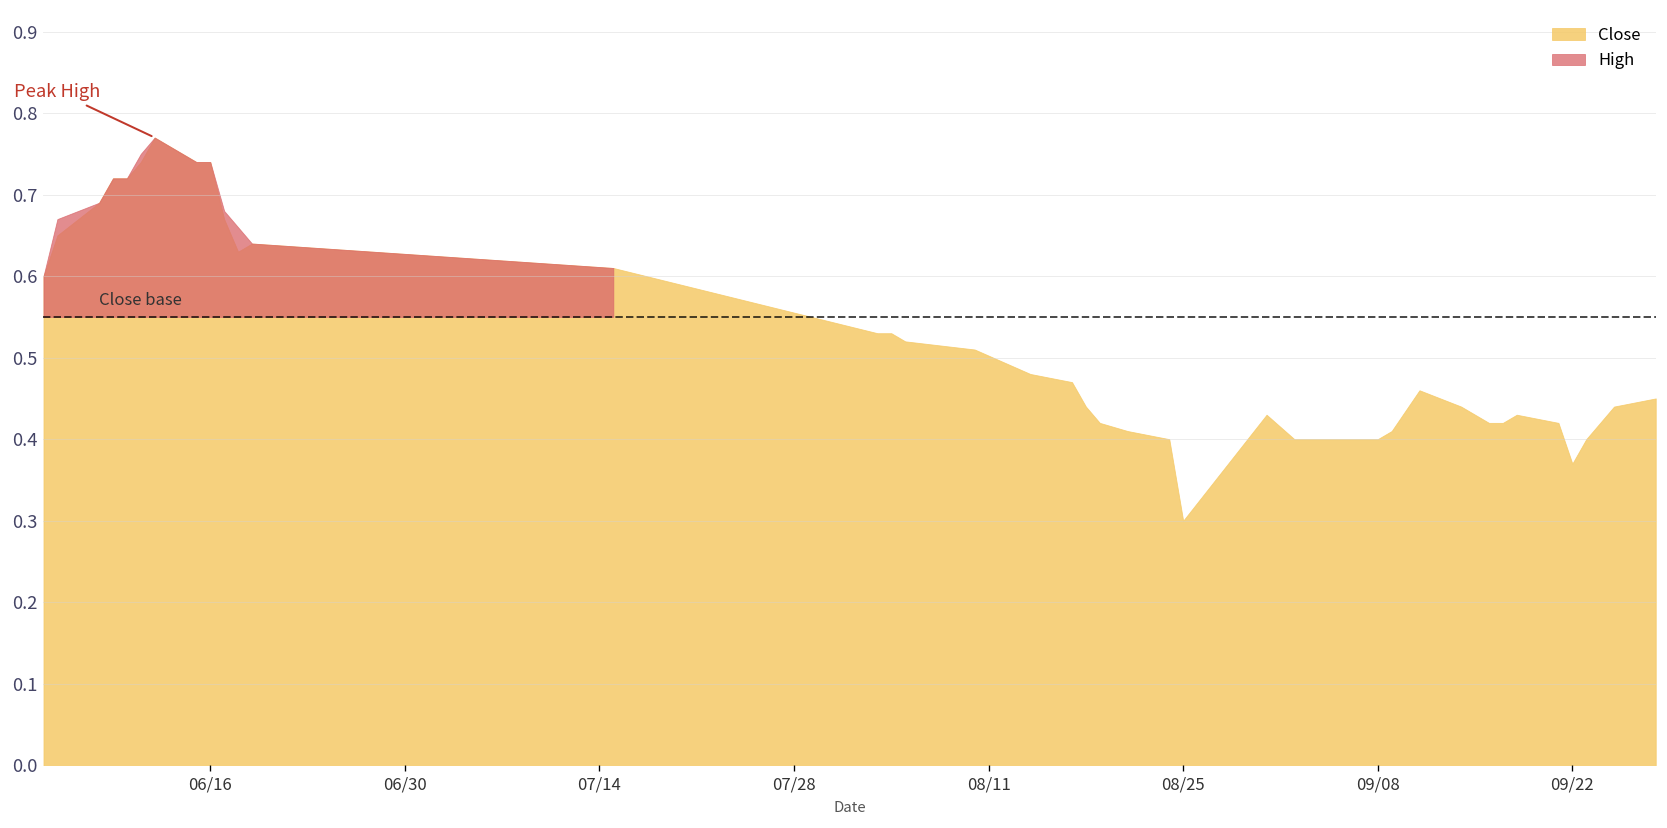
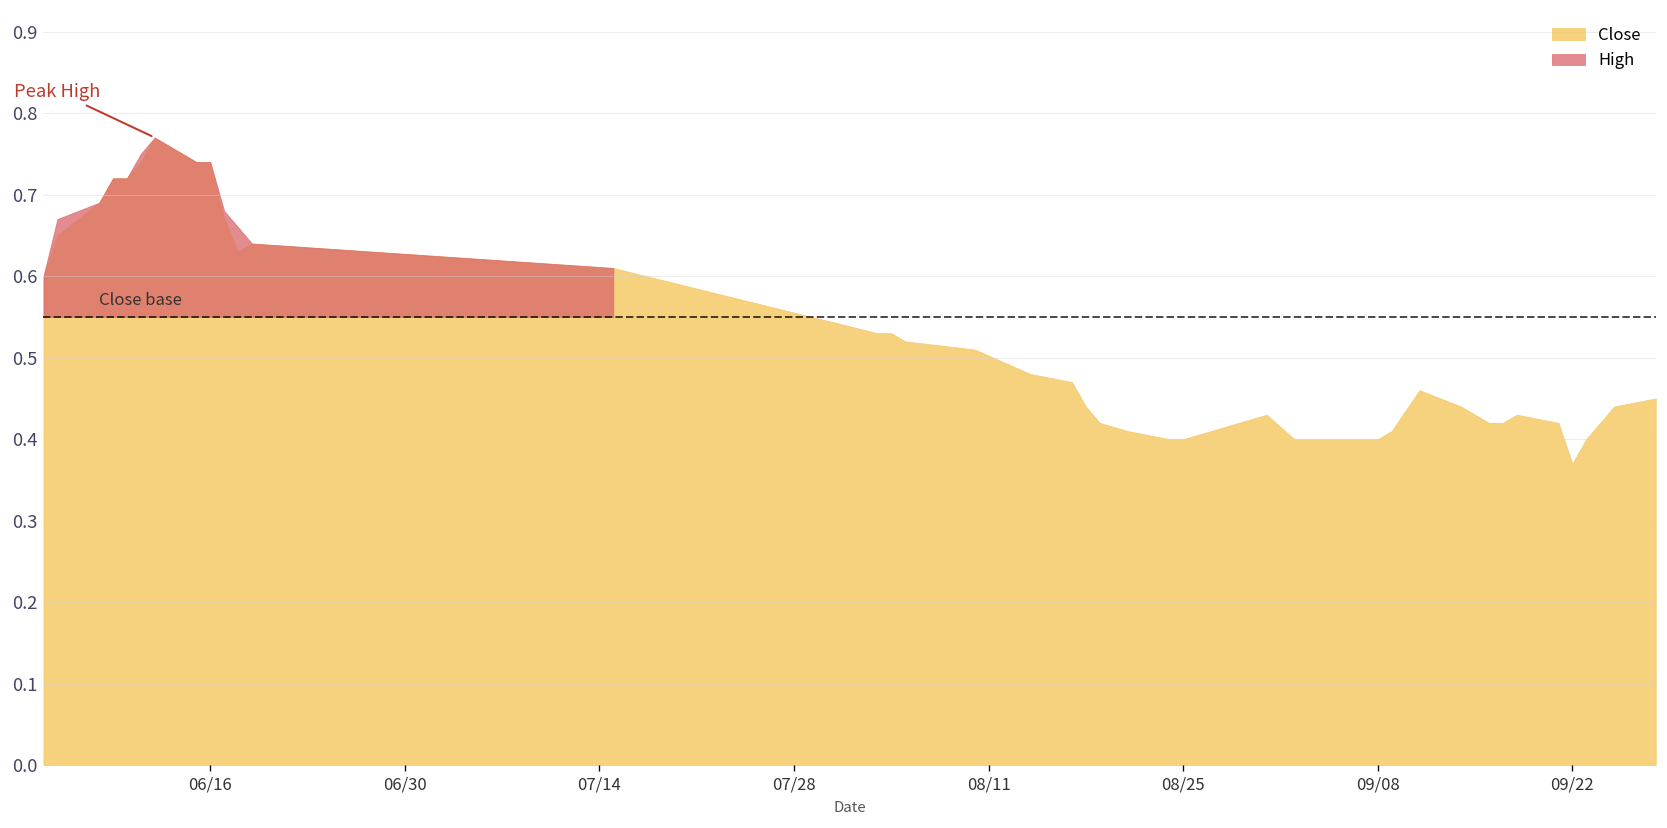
Close, 08/25: 0.3 -> 0.4
